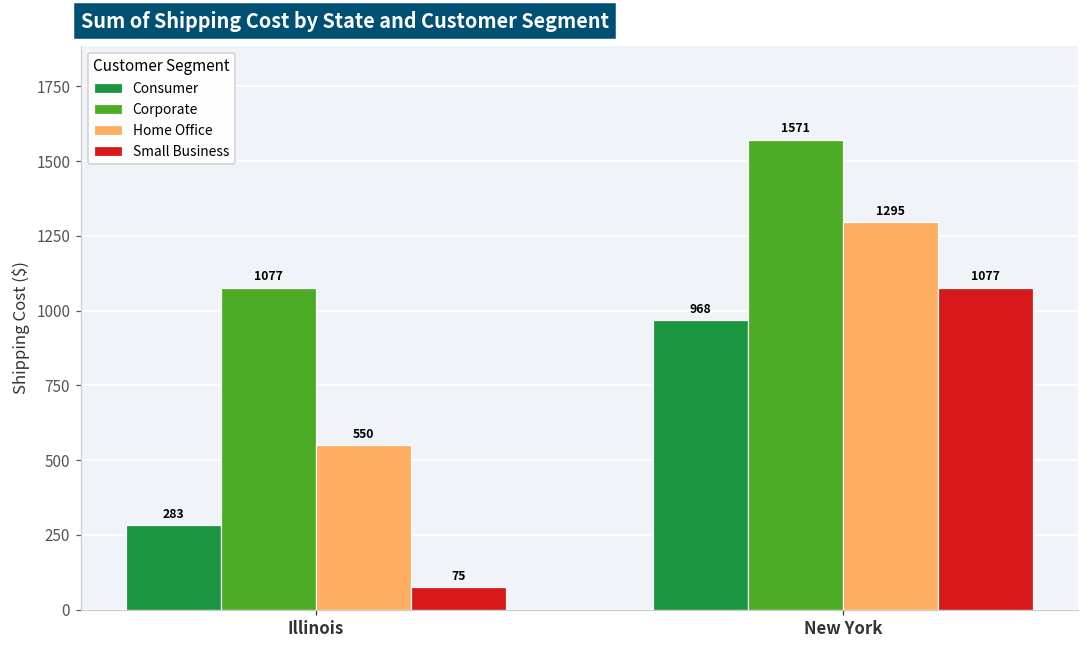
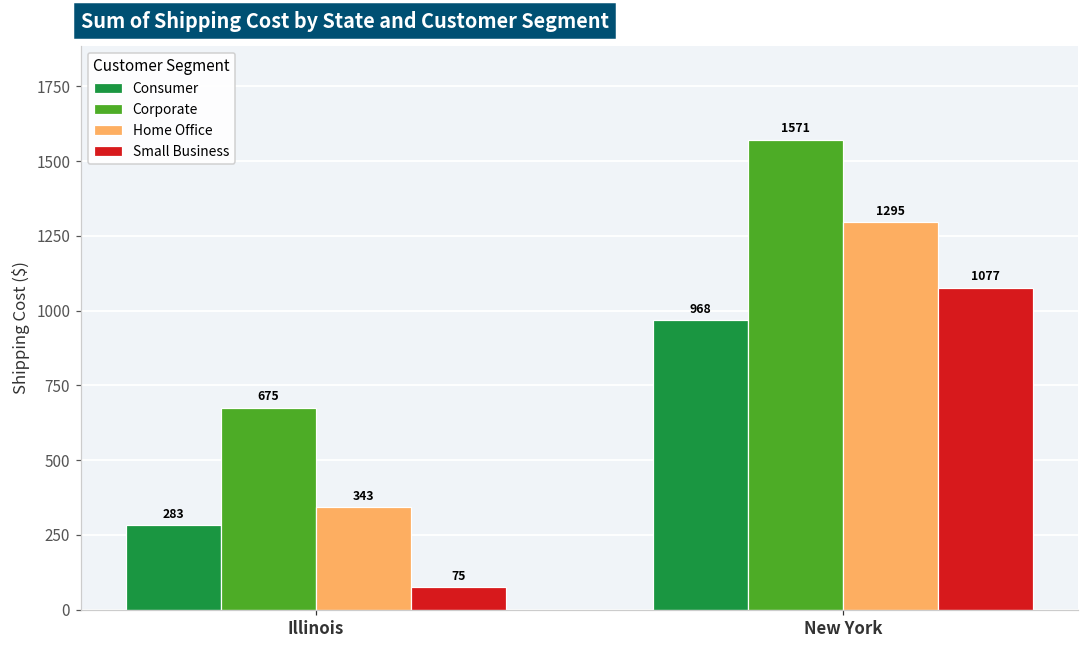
Corporate, Illinois: 1077 -> 675
Home Office, Illinois: 550 -> 343
